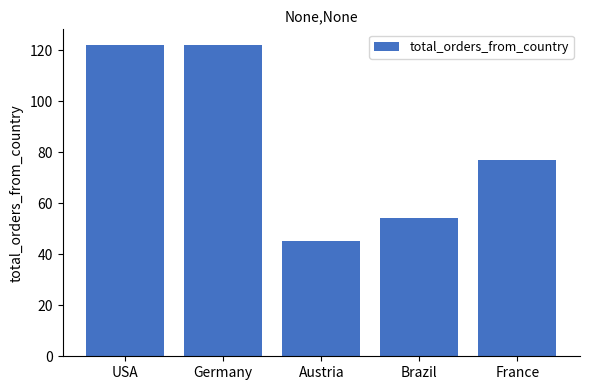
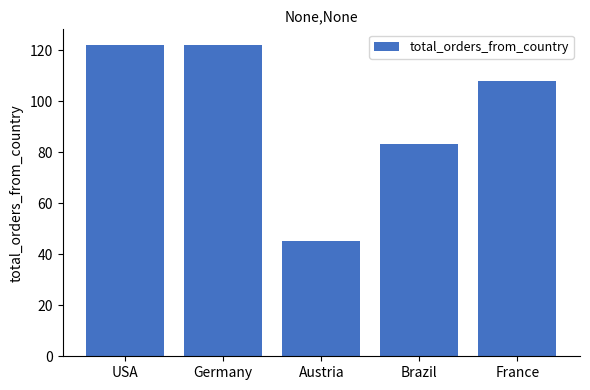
Brazil: 54 -> 83
France: 77 -> 108
